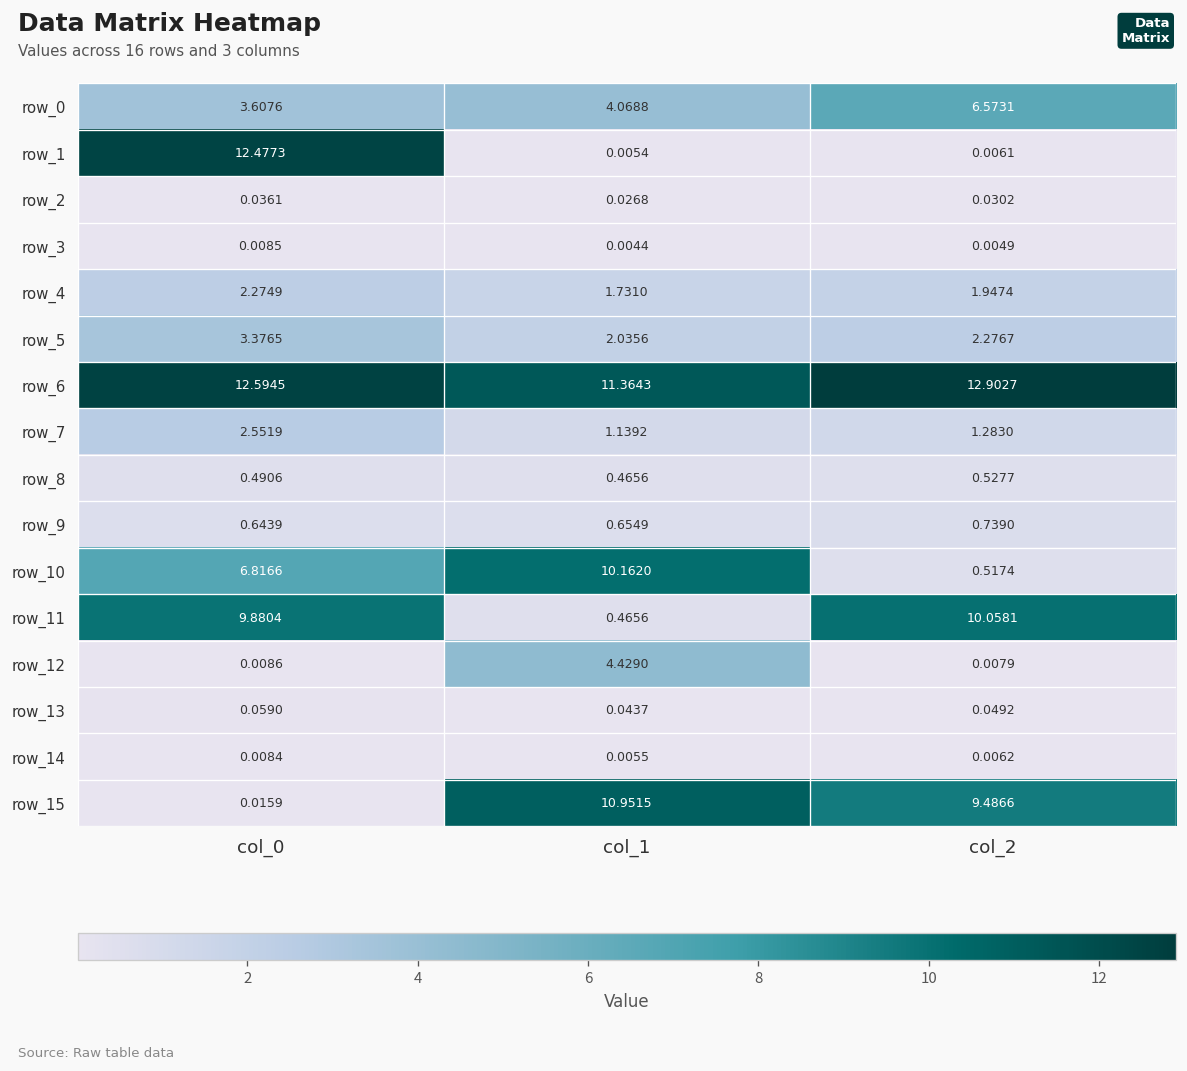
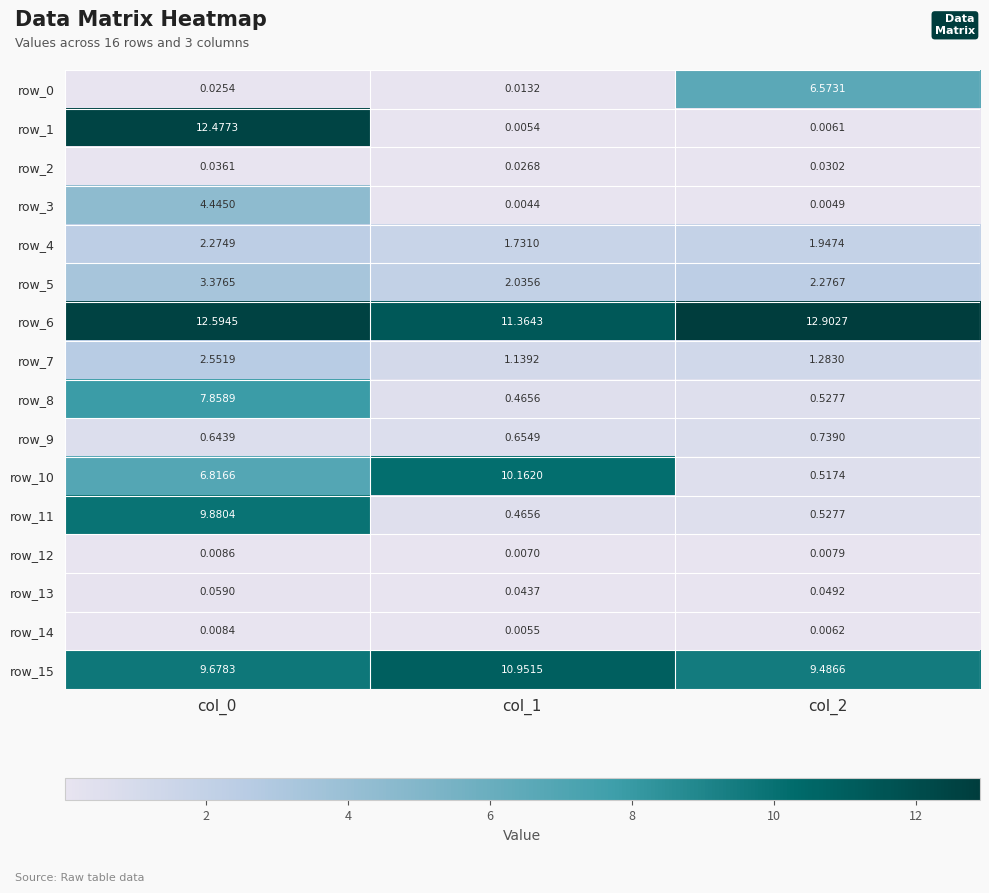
row_0, col_0: 3.6076 -> 0.0254
row_0, col_1: 4.0688 -> 0.0132
row_3, col_0: 0.0085 -> 4.4450
row_8, col_0: 0.4906 -> 7.8589
row_11, col_2: 10.0581 -> 0.5277
row_12, col_1: 4.4290 -> 0.0070
row_15, col_0: 0.0159 -> 9.6783
